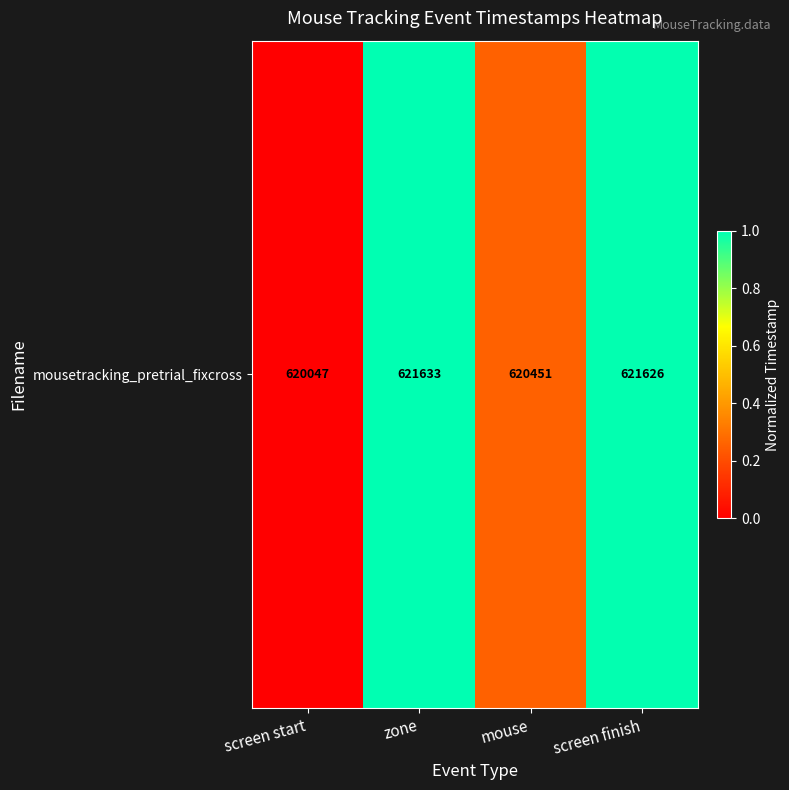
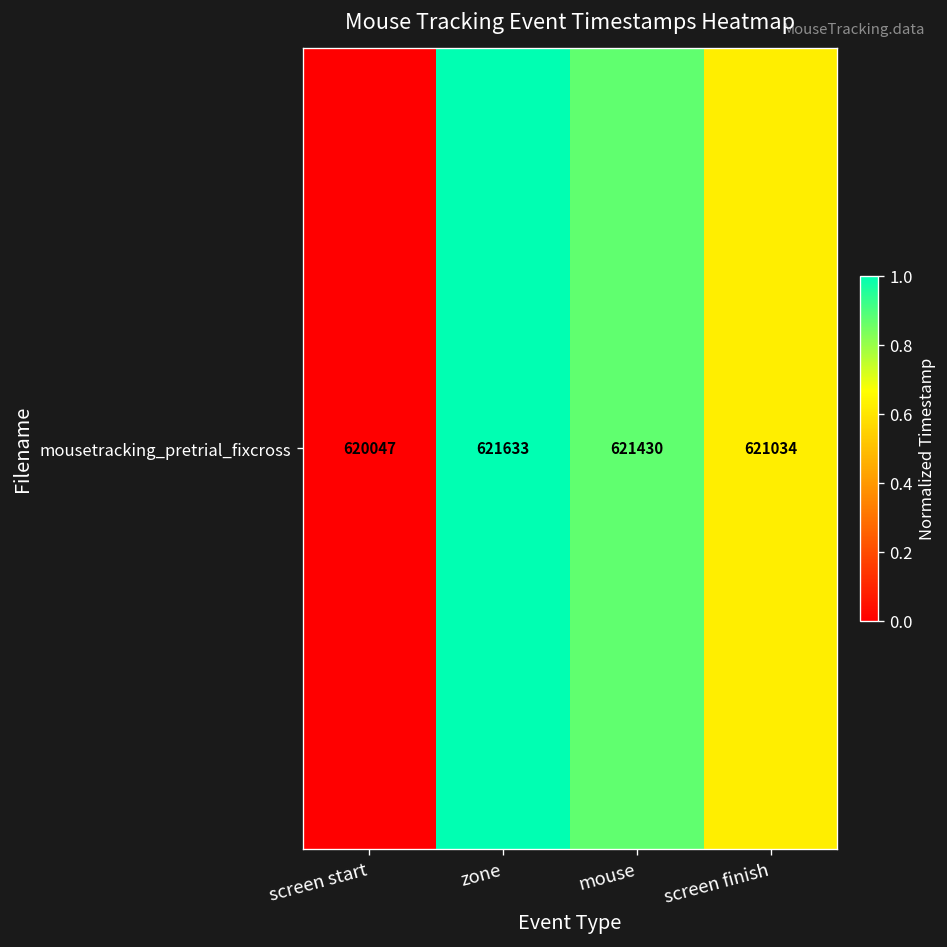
mousetracking_pretrial_fixcross, mouse: 620451 -> 621430
mousetracking_pretrial_fixcross, screen finish: 621626 -> 621034
